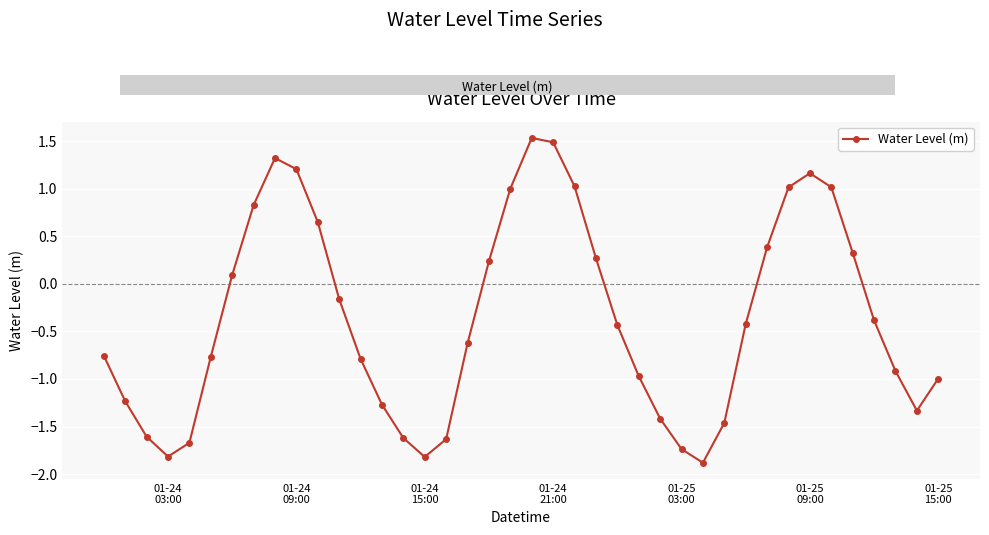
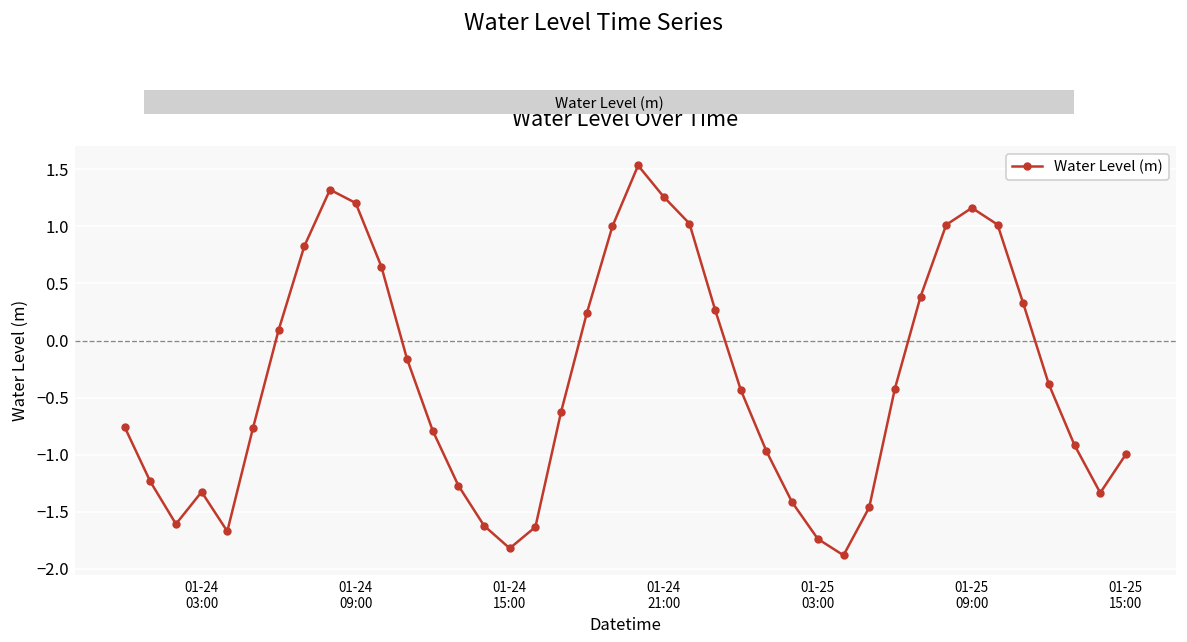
01-24 03:00: -1.8 -> -1.3
01-24 21:00: 1.5 -> 1.3
